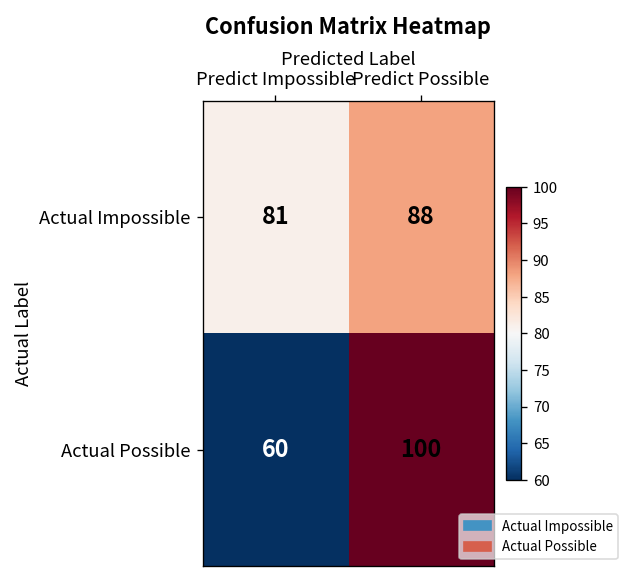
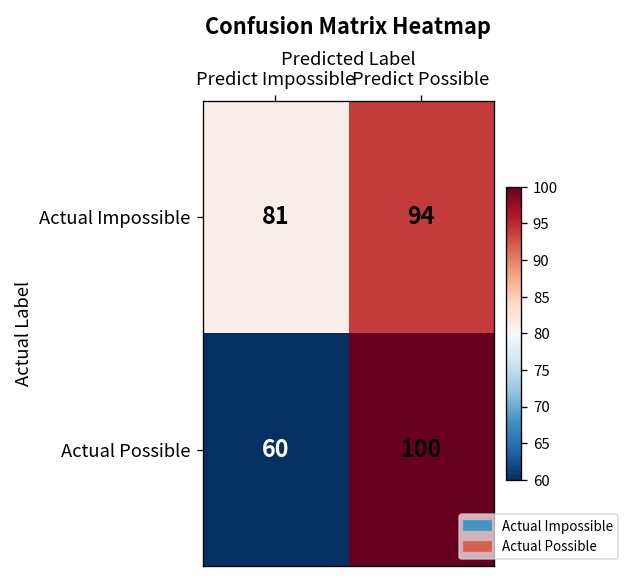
Actual Impossible, Predict Possible: 88 -> 94
